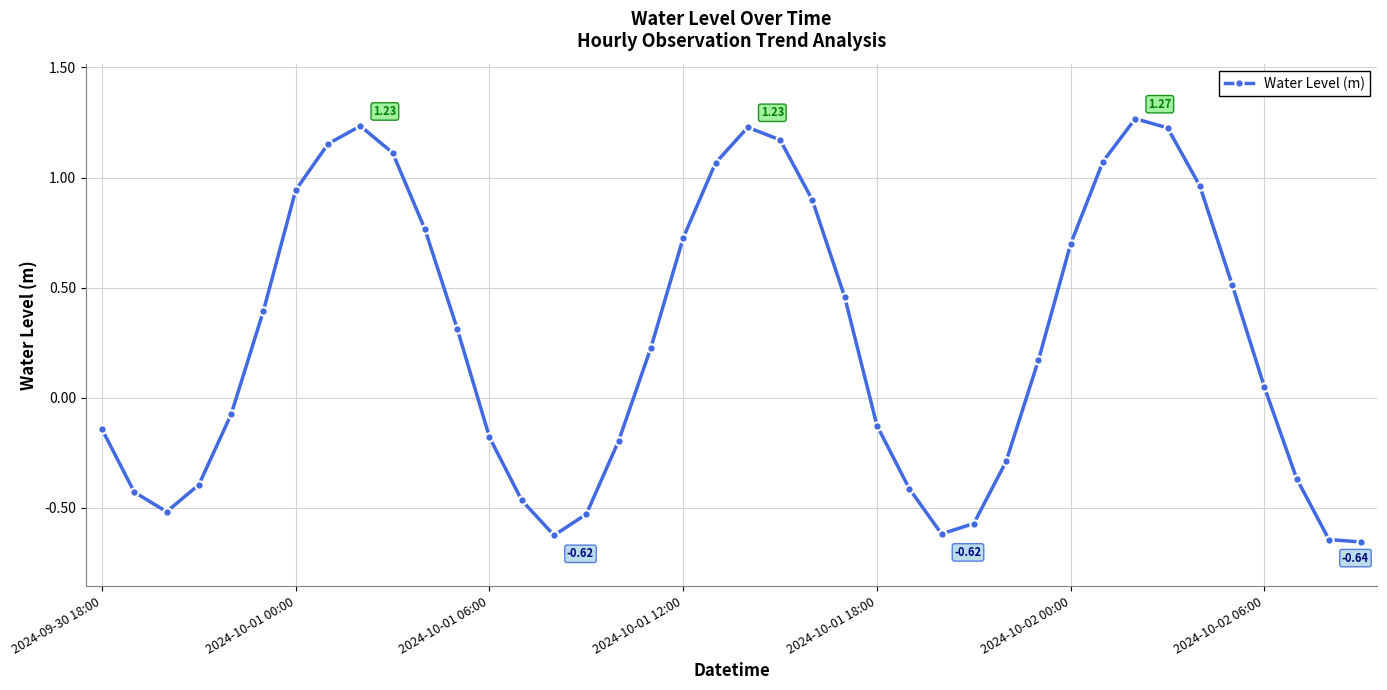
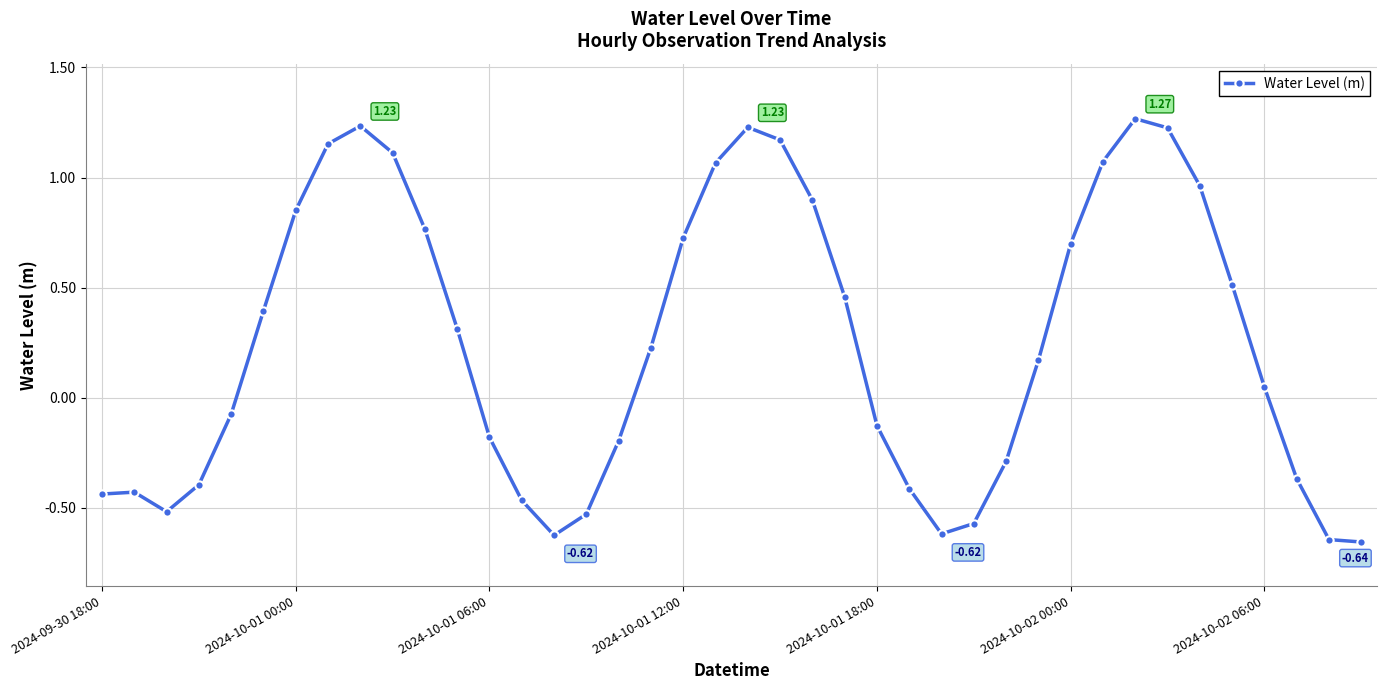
2024-09-30 18:00: -0.14 -> -0.44
2024-10-01 00:00: 0.94 -> 0.85
